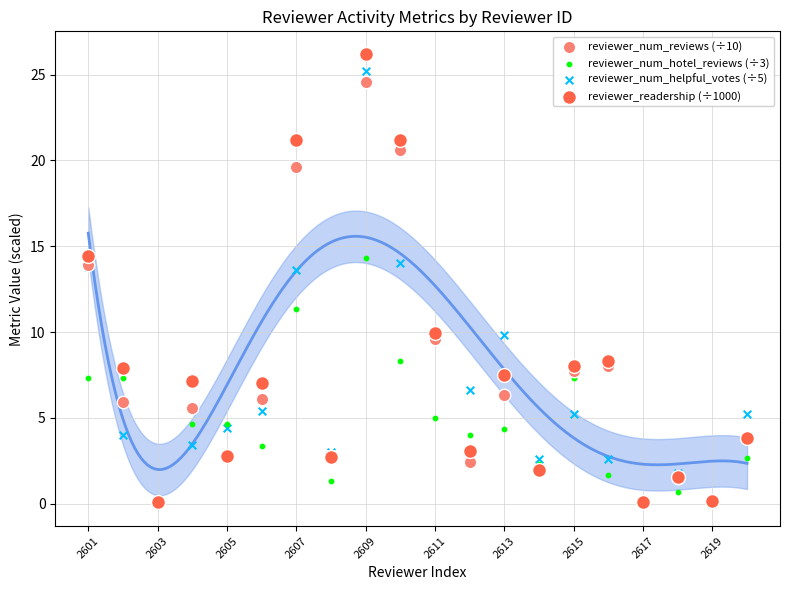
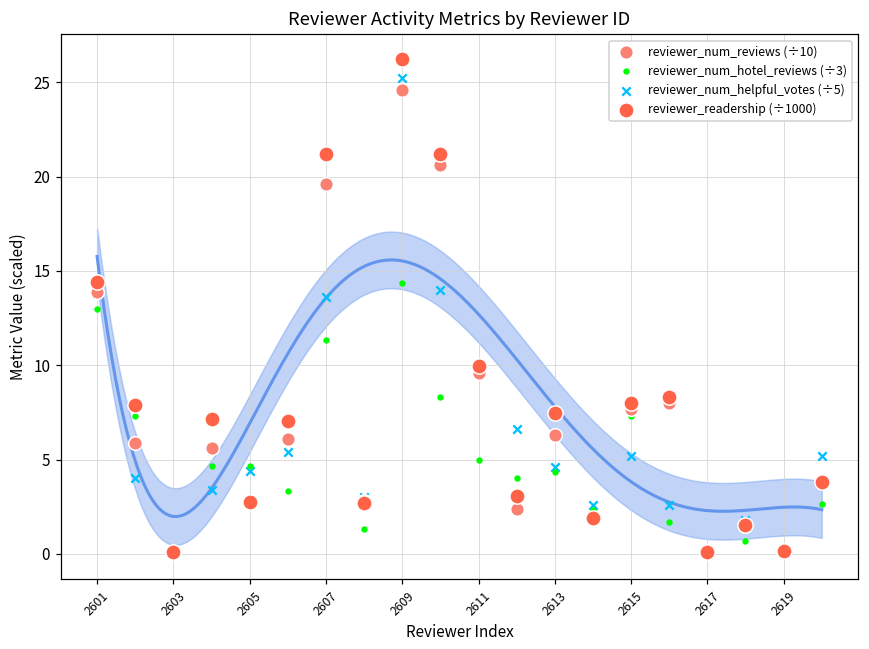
reviewer_num_hotel_reviews (÷3), 2601: 7.3 -> 13.0
reviewer_num_helpful_votes (÷5), 2613: 9.8 -> 4.6
